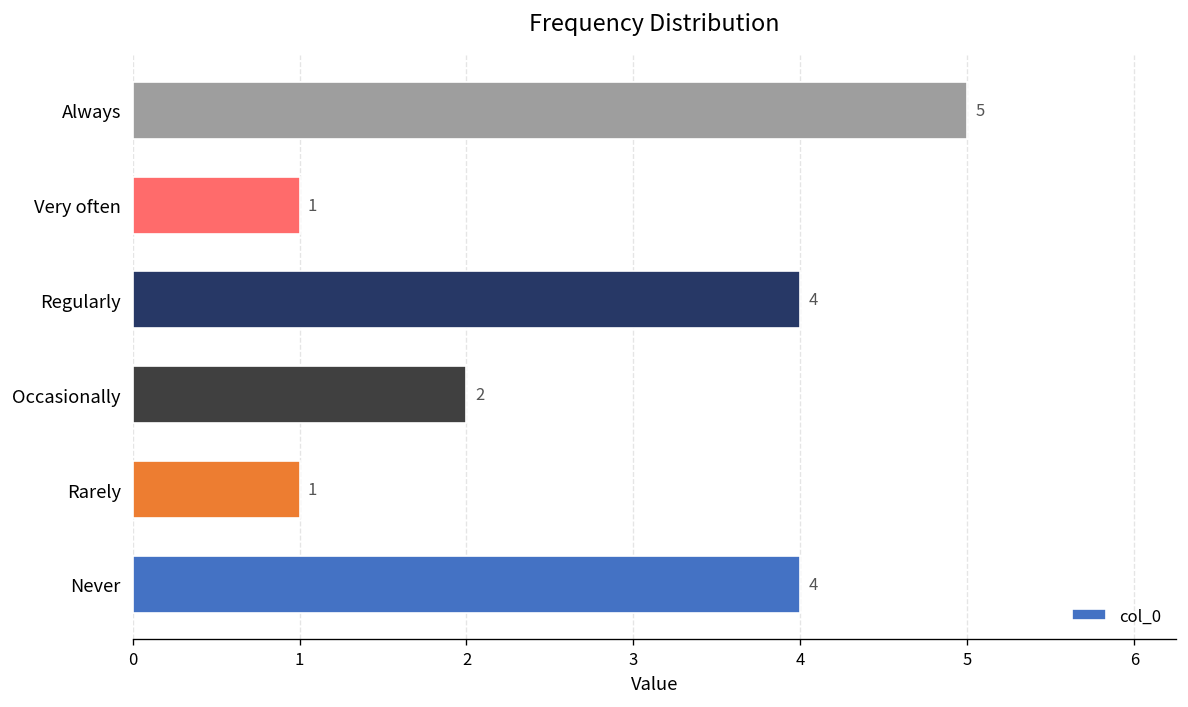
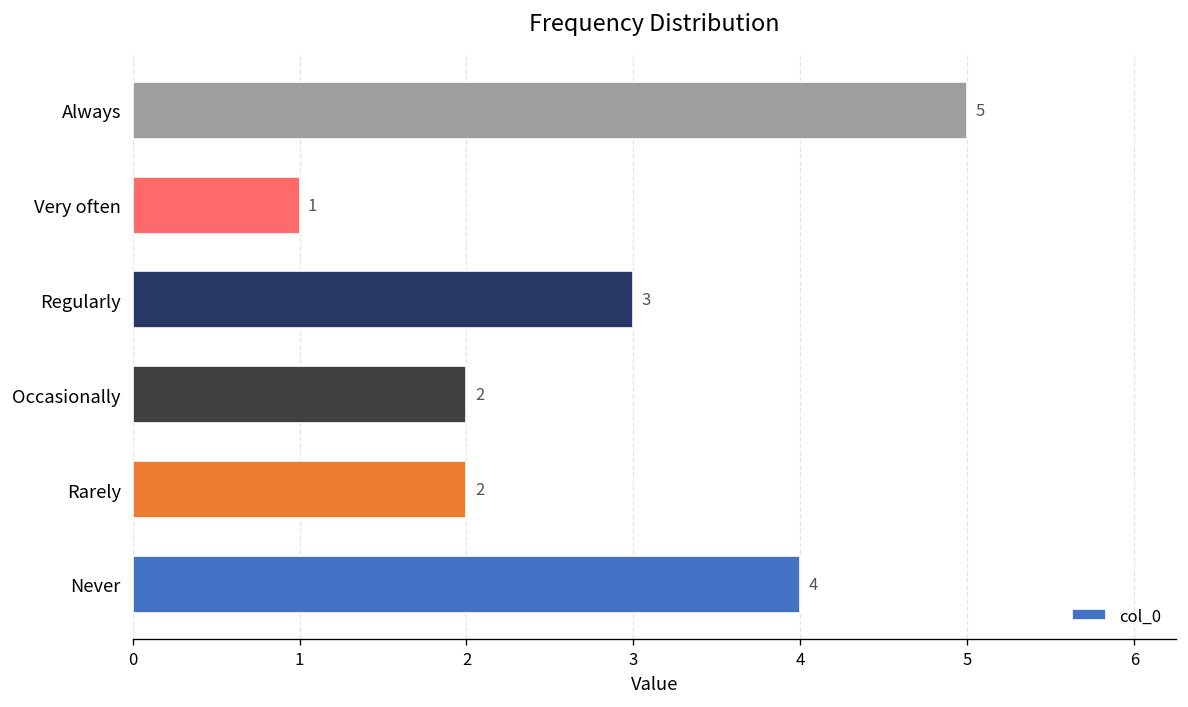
Regularly: 4 -> 3
Rarely: 1 -> 2
